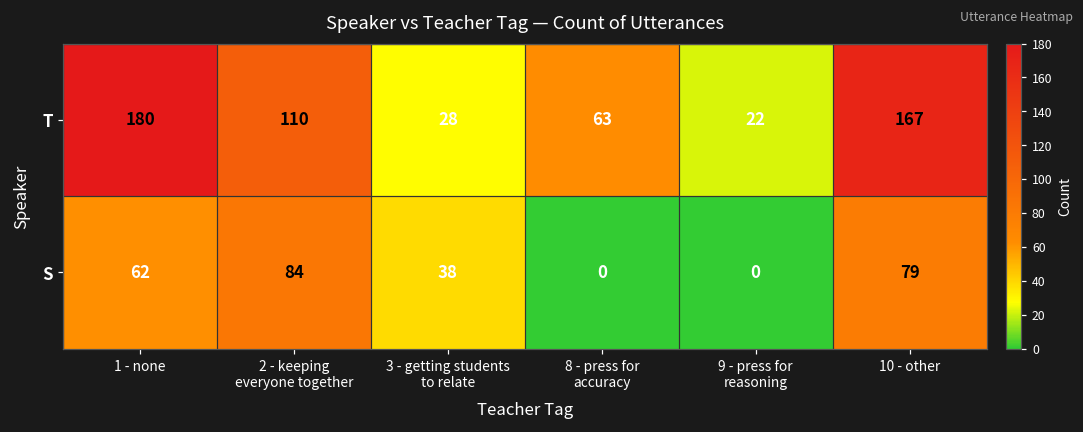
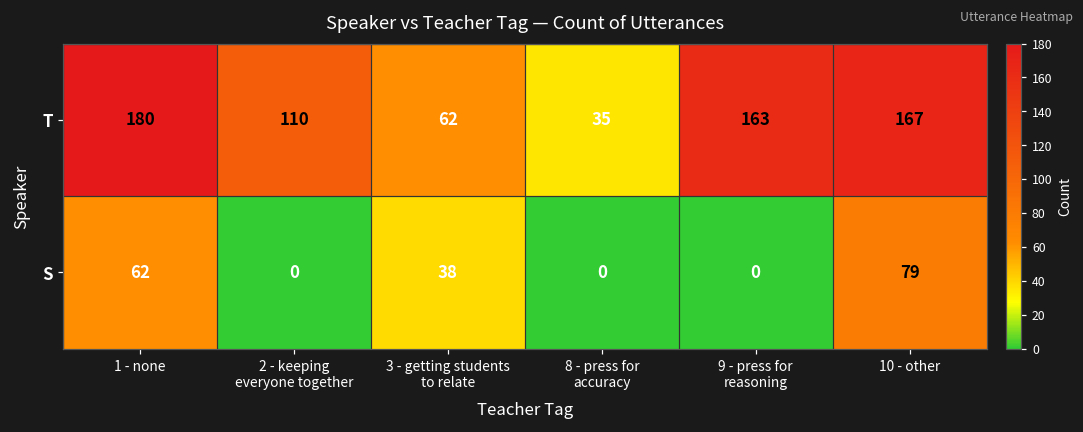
T, 3 - getting students to relate: 28 -> 62
T, 8 - press for accuracy: 63 -> 35
T, 9 - press for reasoning: 22 -> 163
S, 2 - keeping everyone together: 84 -> 0
